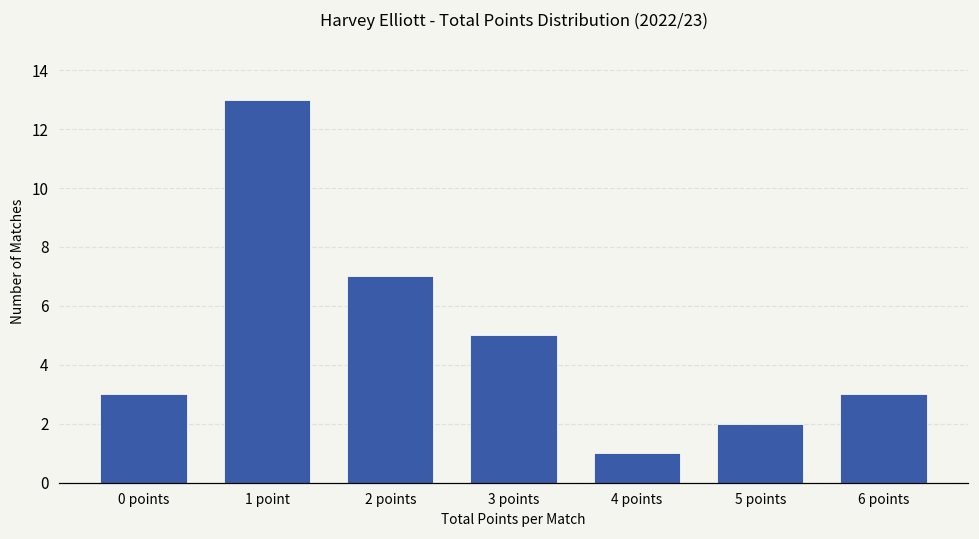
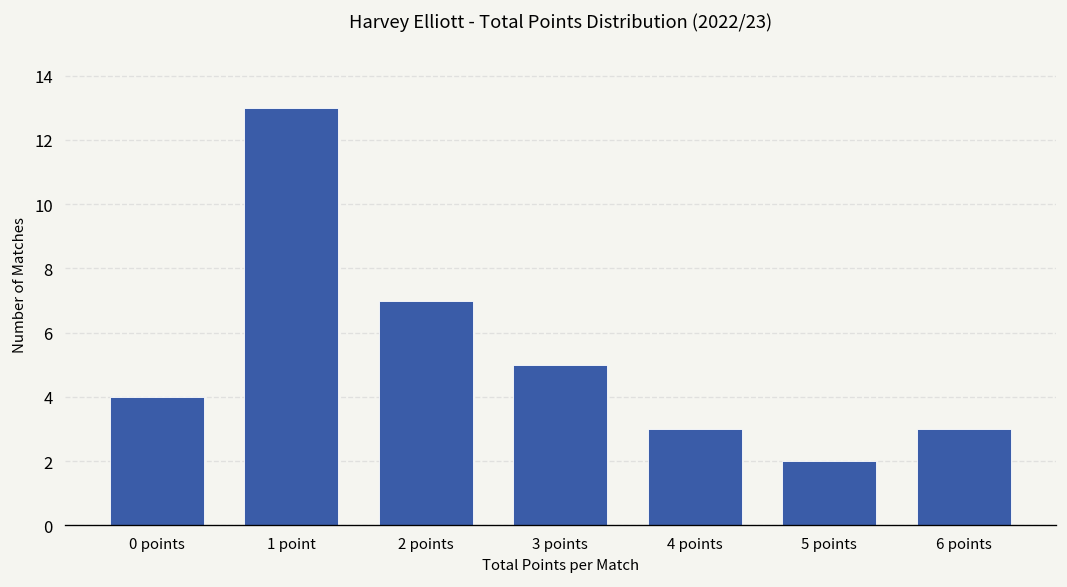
0 points: 3 -> 4
4 points: 1 -> 3
